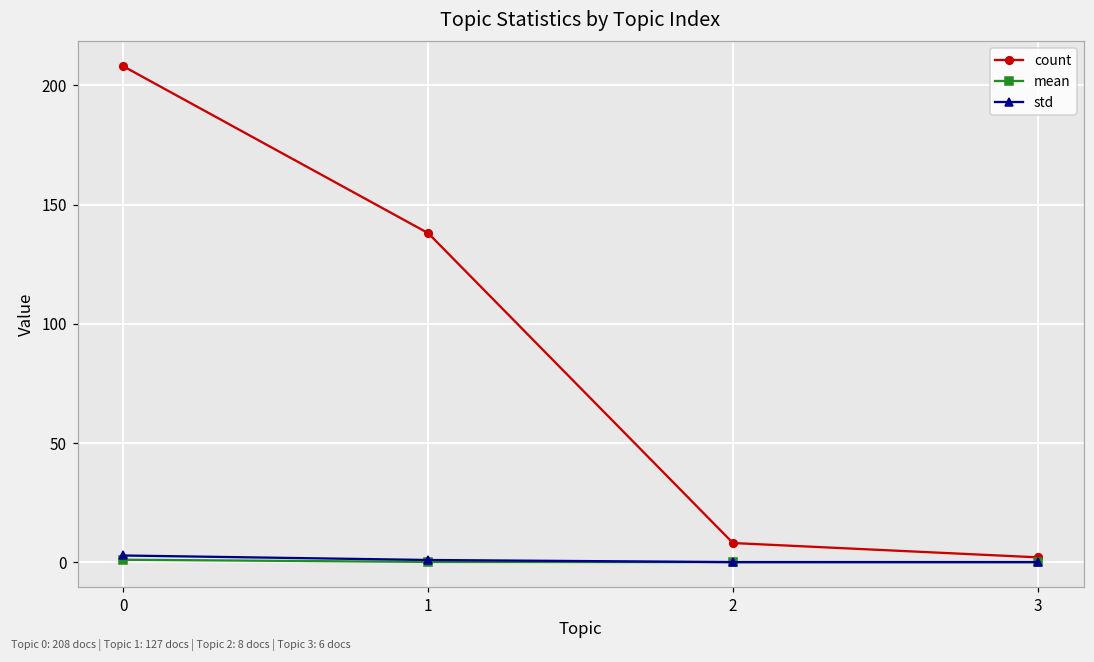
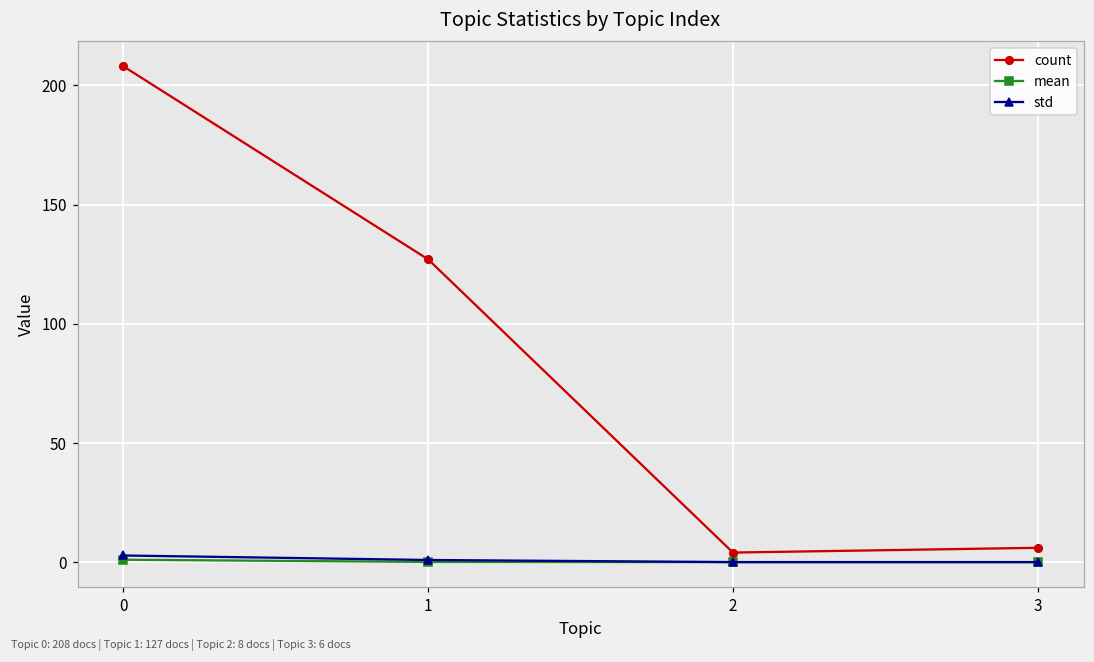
count, 1: 138 -> 127
count, 2: 8 -> 4
count, 3: 2 -> 6
